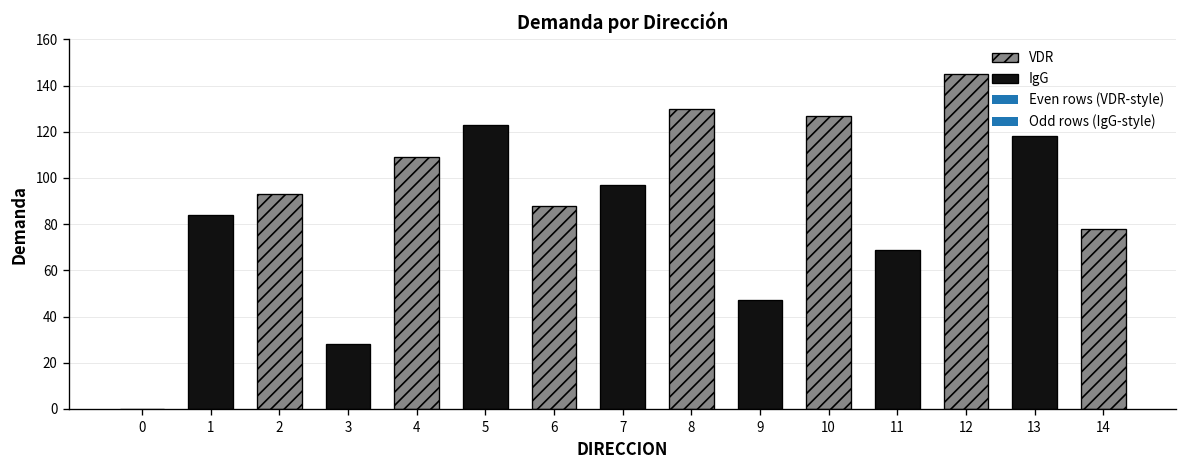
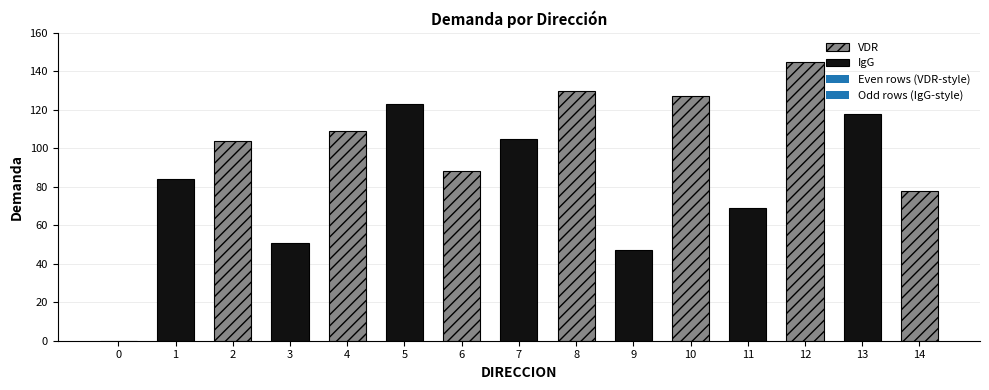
2: 93 -> 104
3: 28 -> 51
7: 97 -> 105
